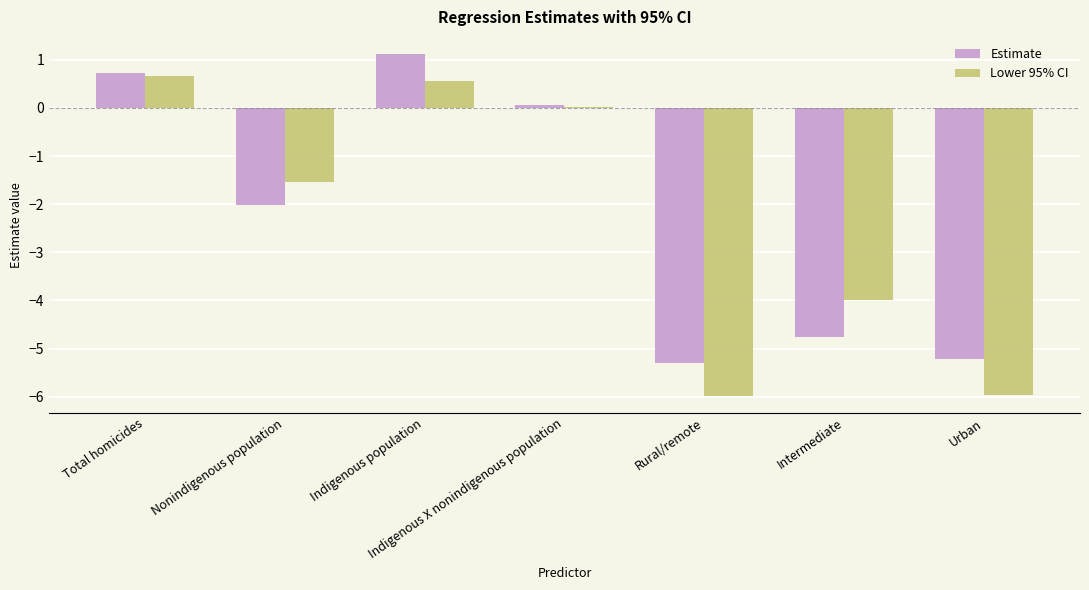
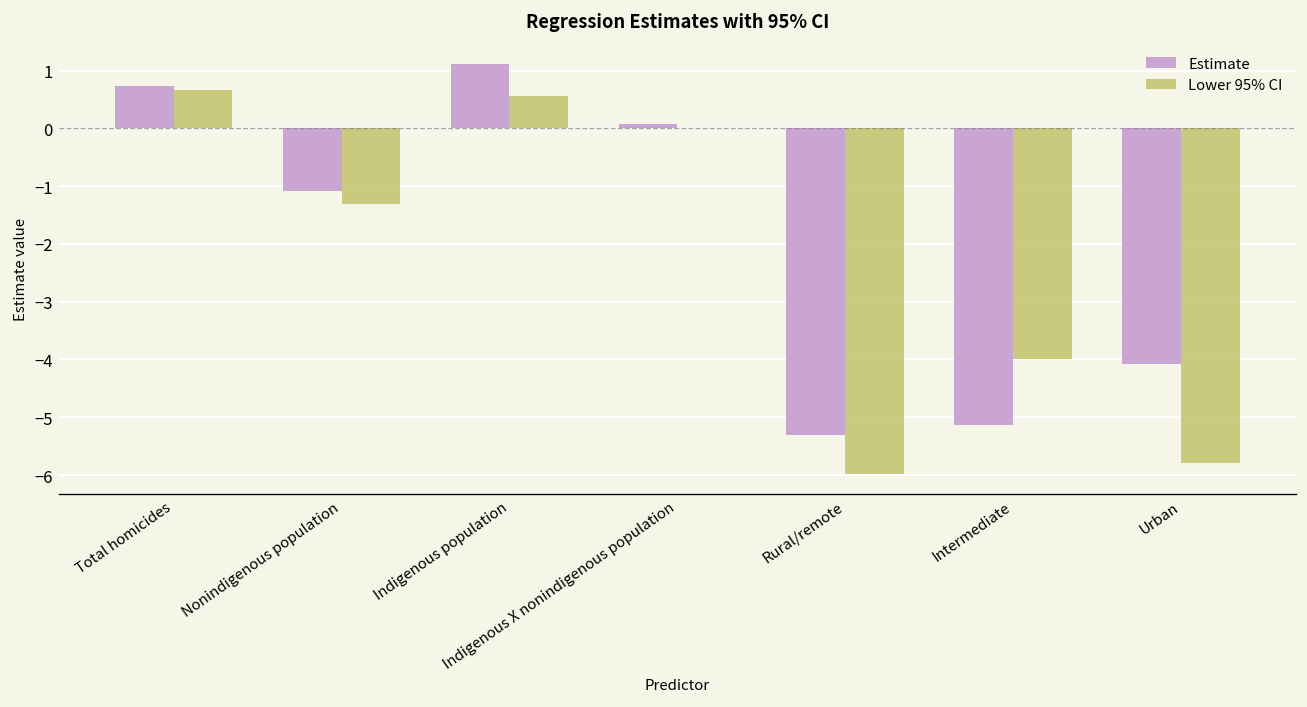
Estimate, Nonindigenous population: -2.0 -> -1.1
Lower 95% CI, Nonindigenous population: -1.6 -> -1.3
Estimate, Intermediate: -4.8 -> -5.1
Estimate, Urban: -5.2 -> -4.1
Lower 95% CI, Urban: -6.0 -> -5.8
